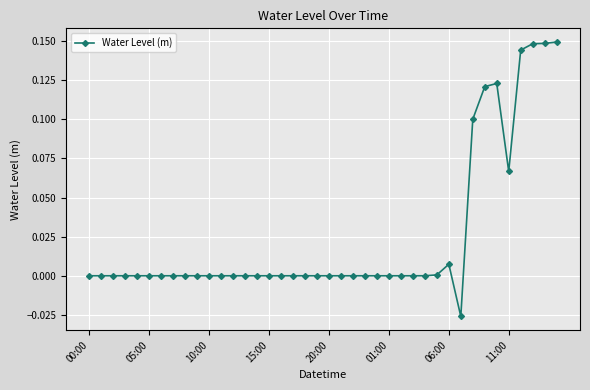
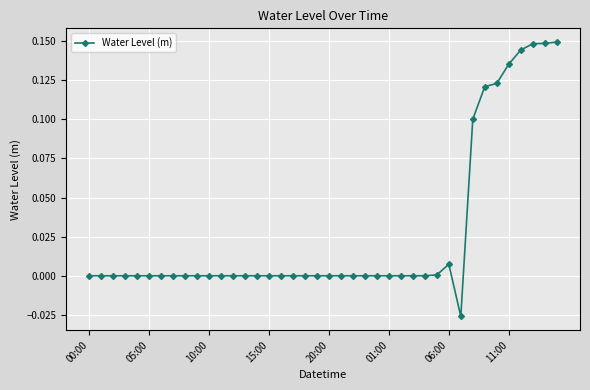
11:00: 0.067 -> 0.135
